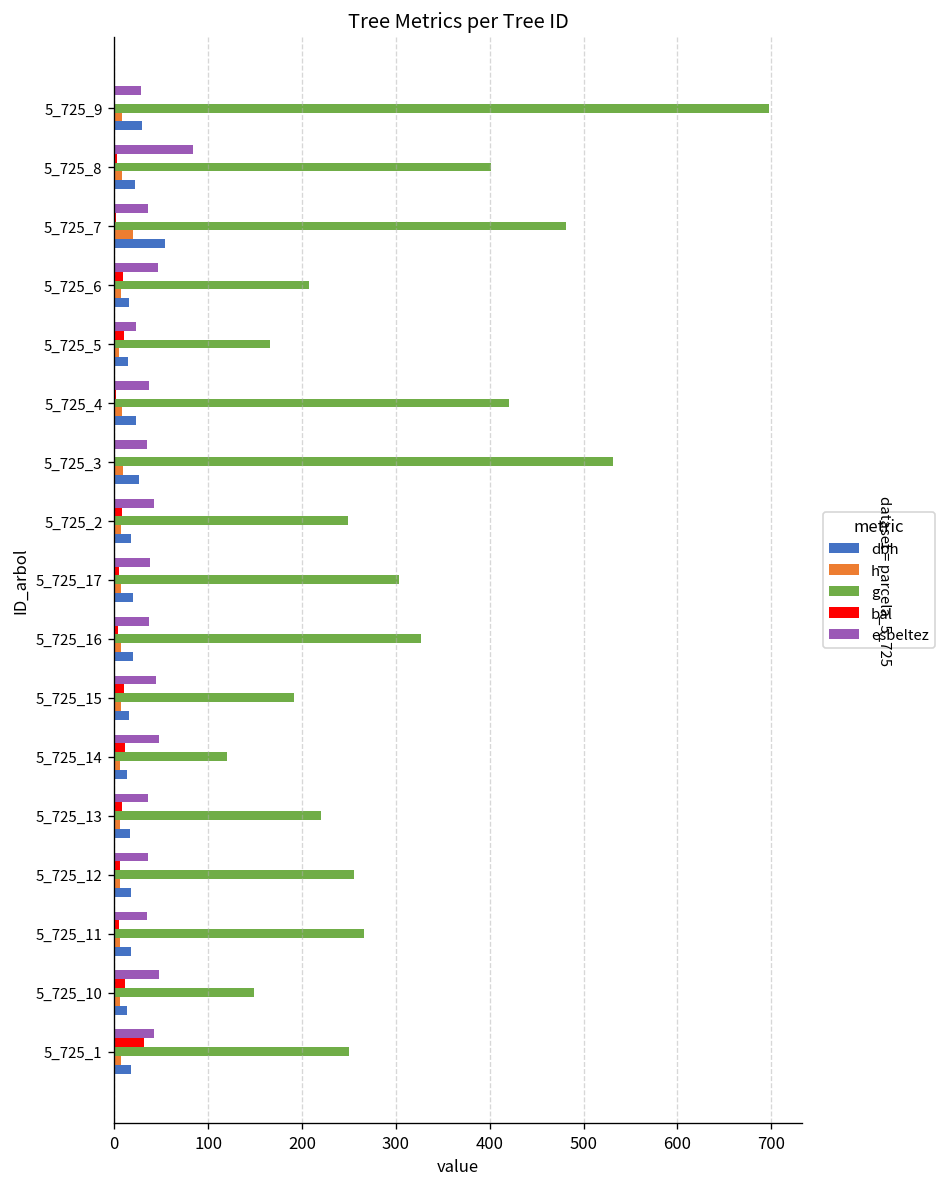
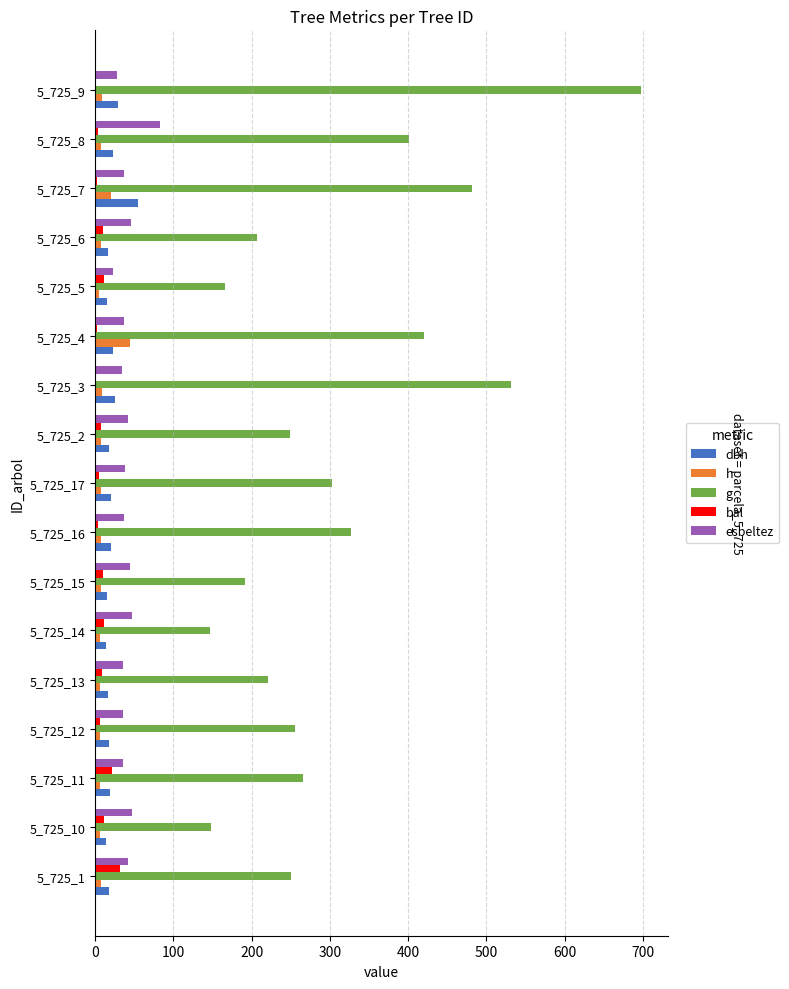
h, 5_725_4: 10 -> 40
g, 5_725_14: 120 -> 150
bal, 5_725_11: 10 -> 20
